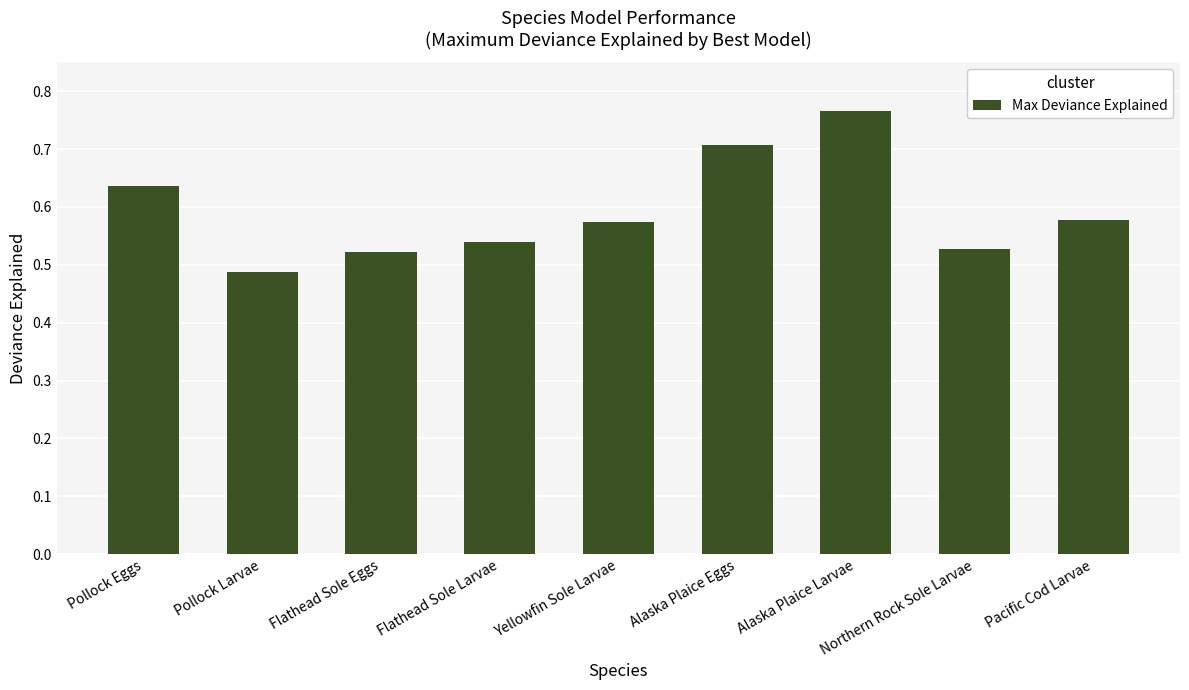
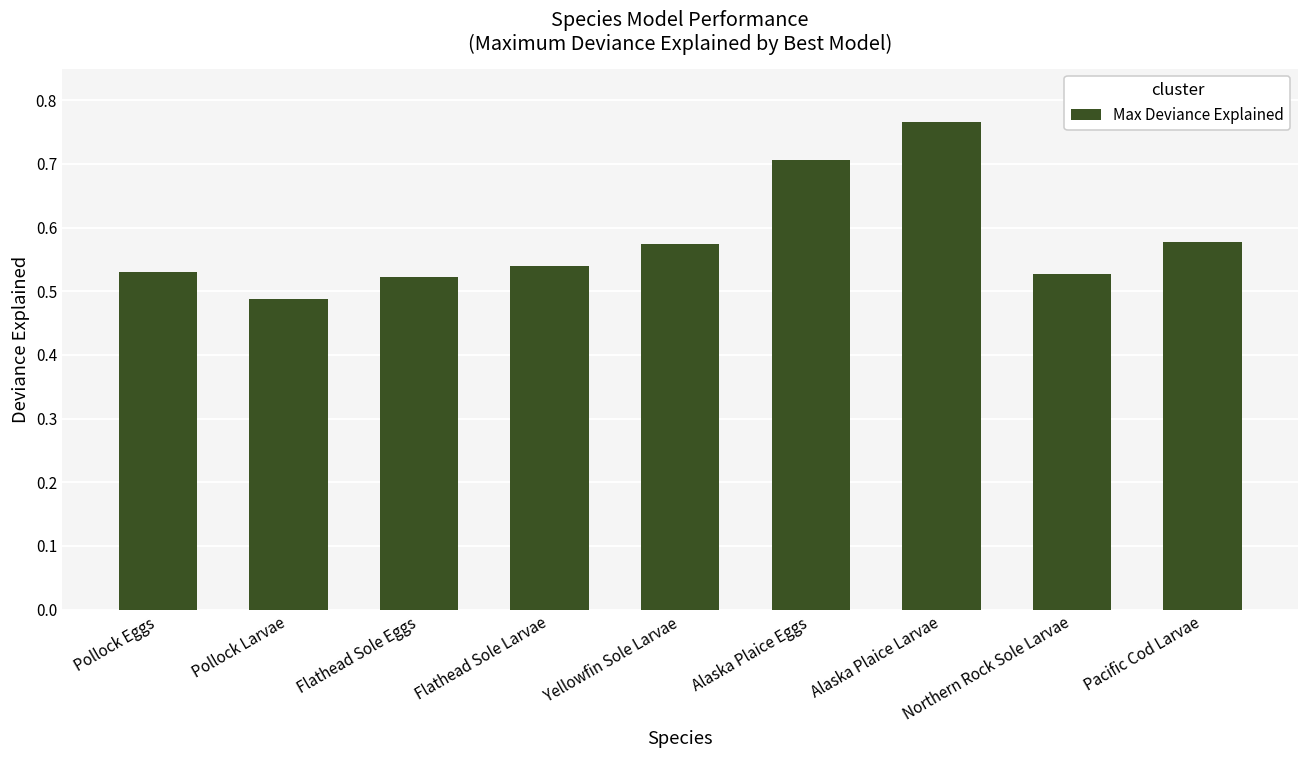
Pollock Eggs: 0.64 -> 0.53
